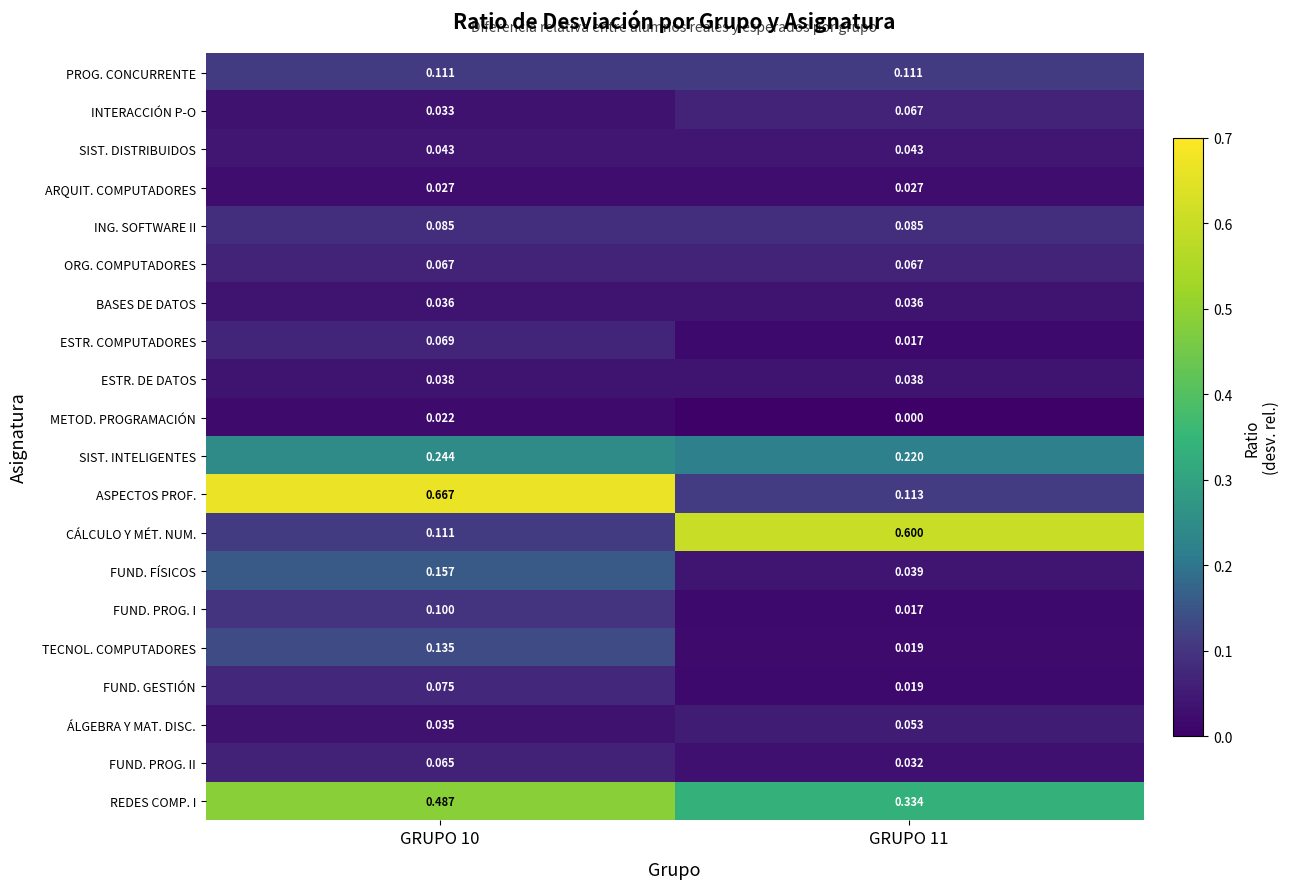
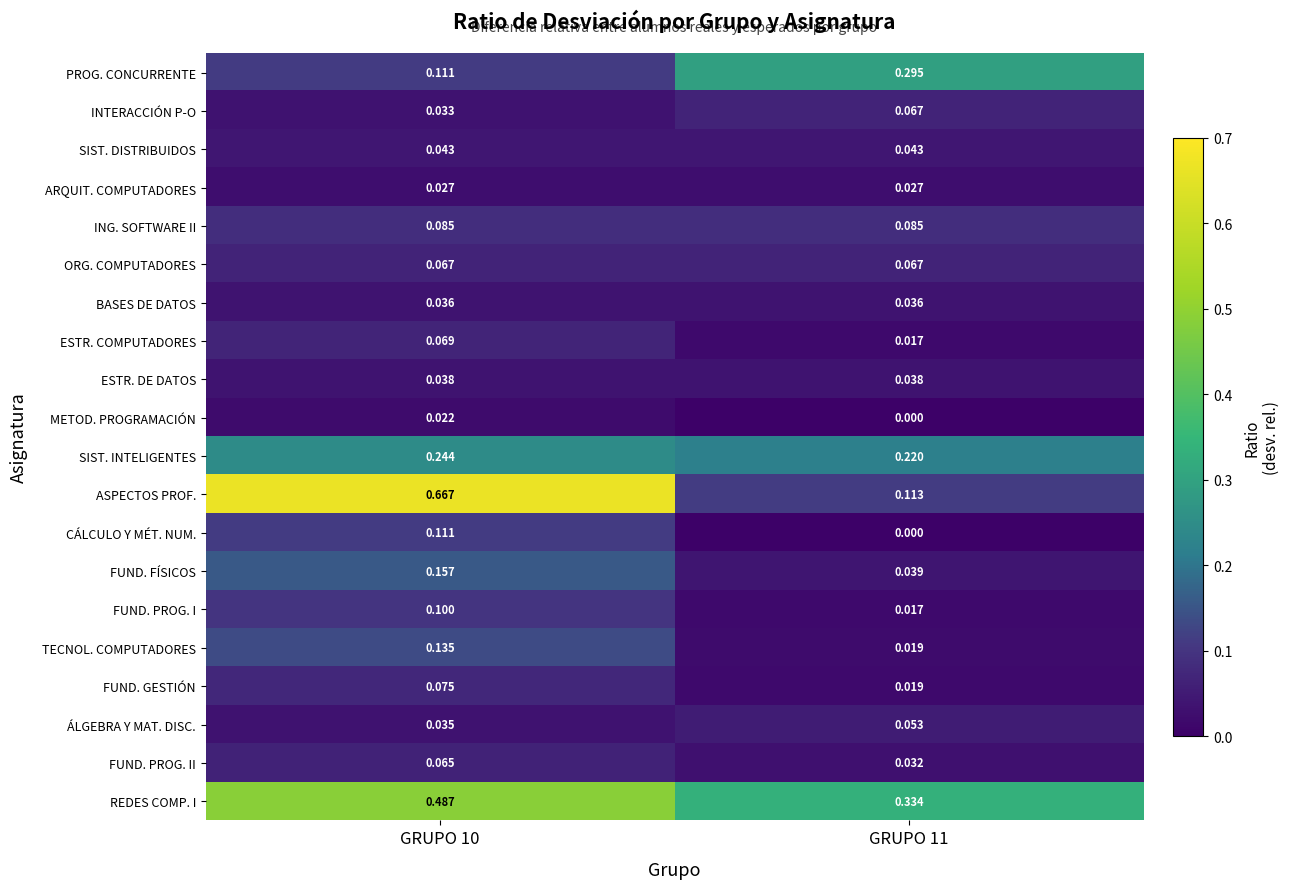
PROG. CONCURRENTE, GRUPO 11: 0.111 -> 0.295
CÁLCULO Y MÉT. NUM., GRUPO 11: 0.600 -> 0.000
